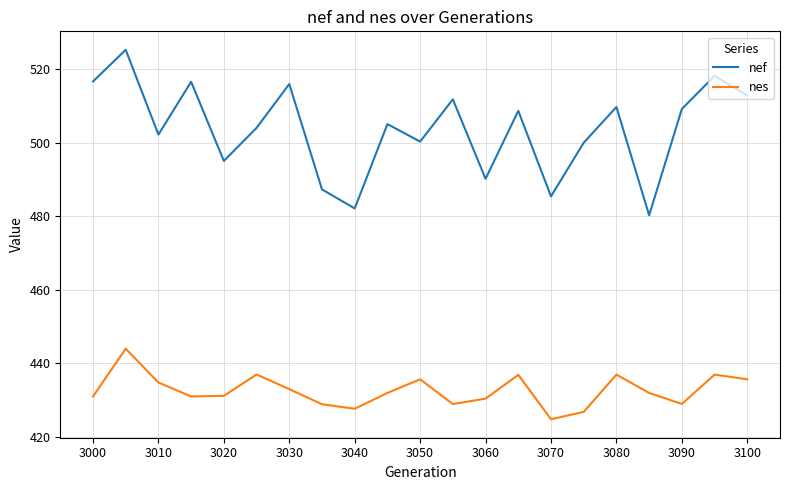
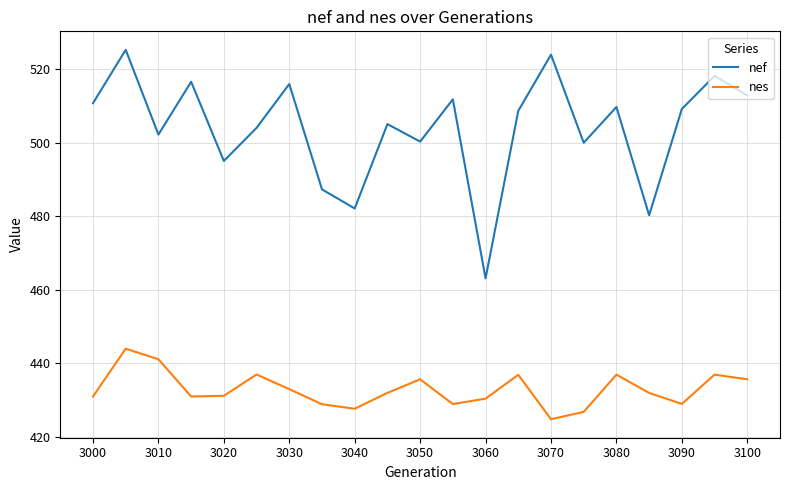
nef, 3000: 517 -> 511
nes, 3010: 435 -> 441
nef, 3060: 490 -> 463
nef, 3070: 485 -> 524
